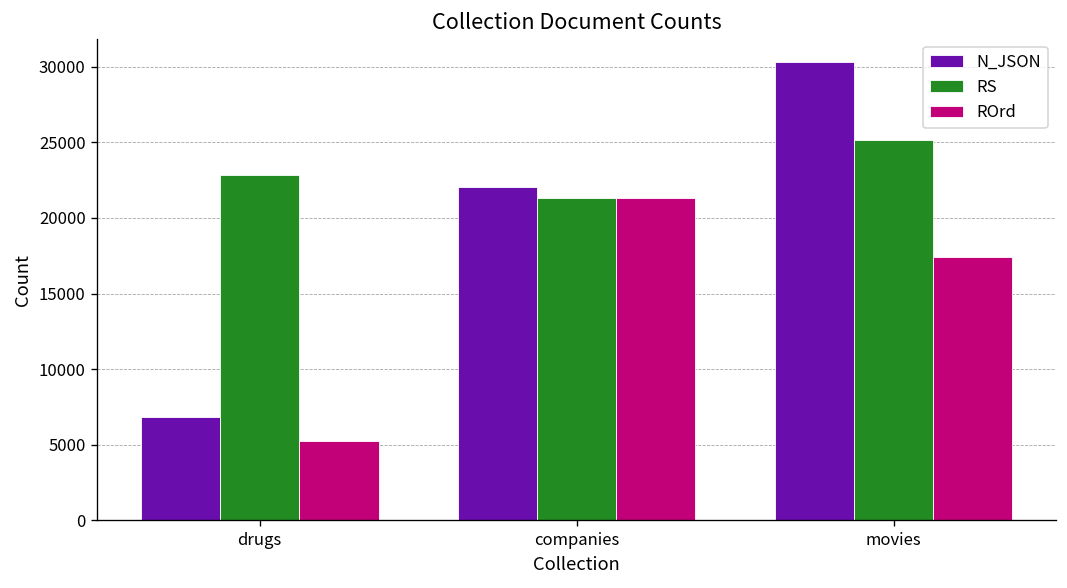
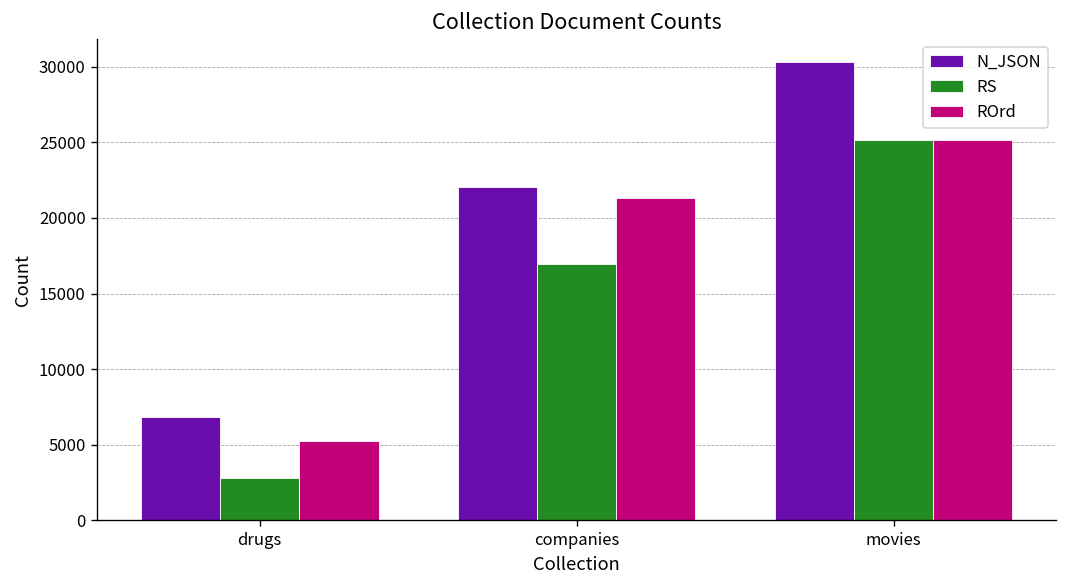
RS, drugs: 22900 -> 2800
RS, companies: 21300 -> 17000
ROrd, movies: 17400 -> 25100
